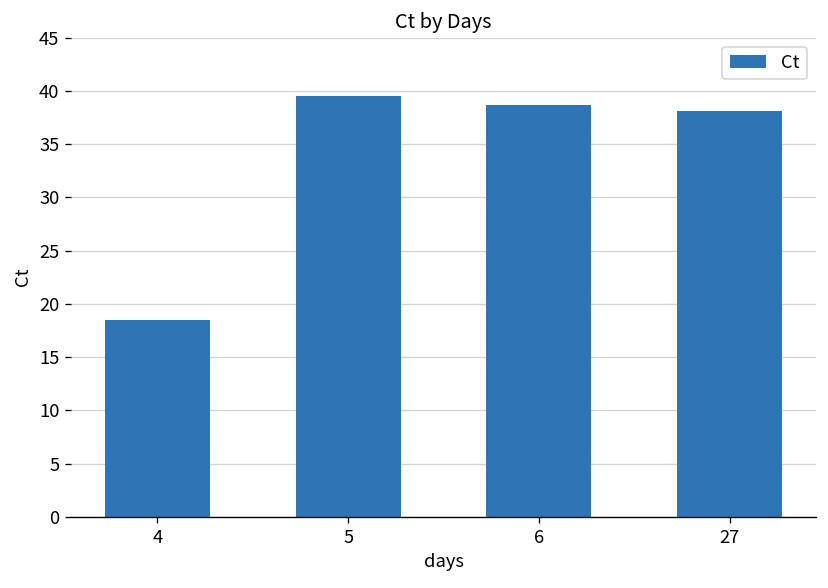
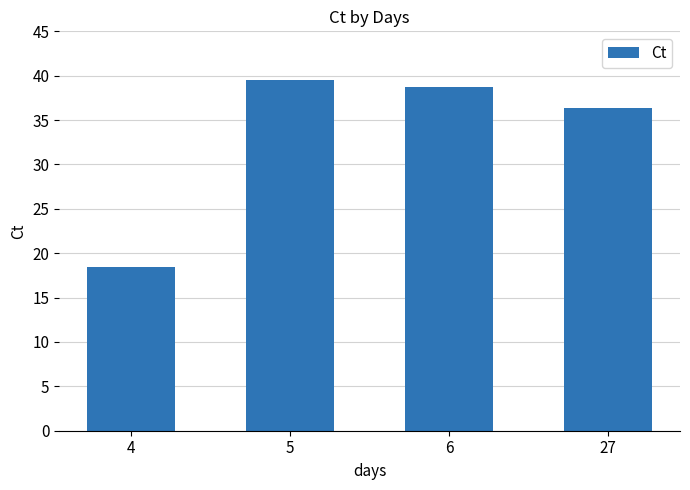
27: 38 -> 36
